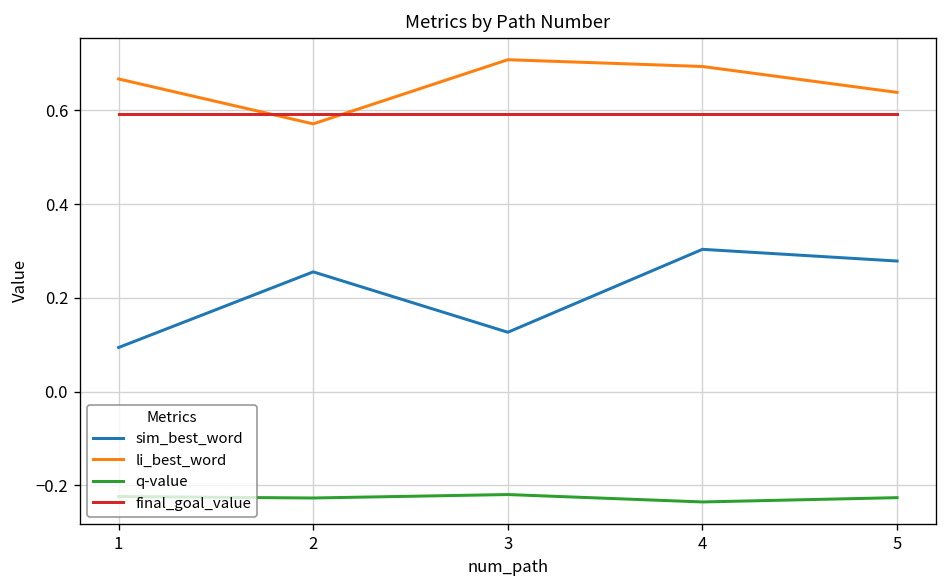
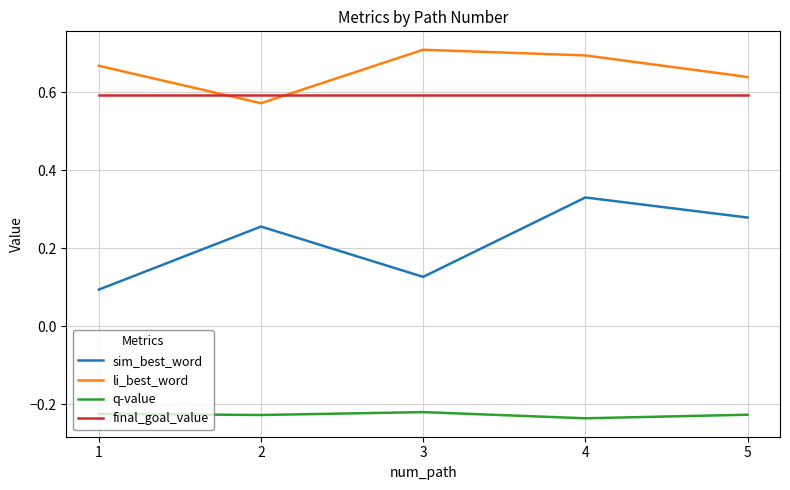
sim_best_word, 4: 0.30 -> 0.33
